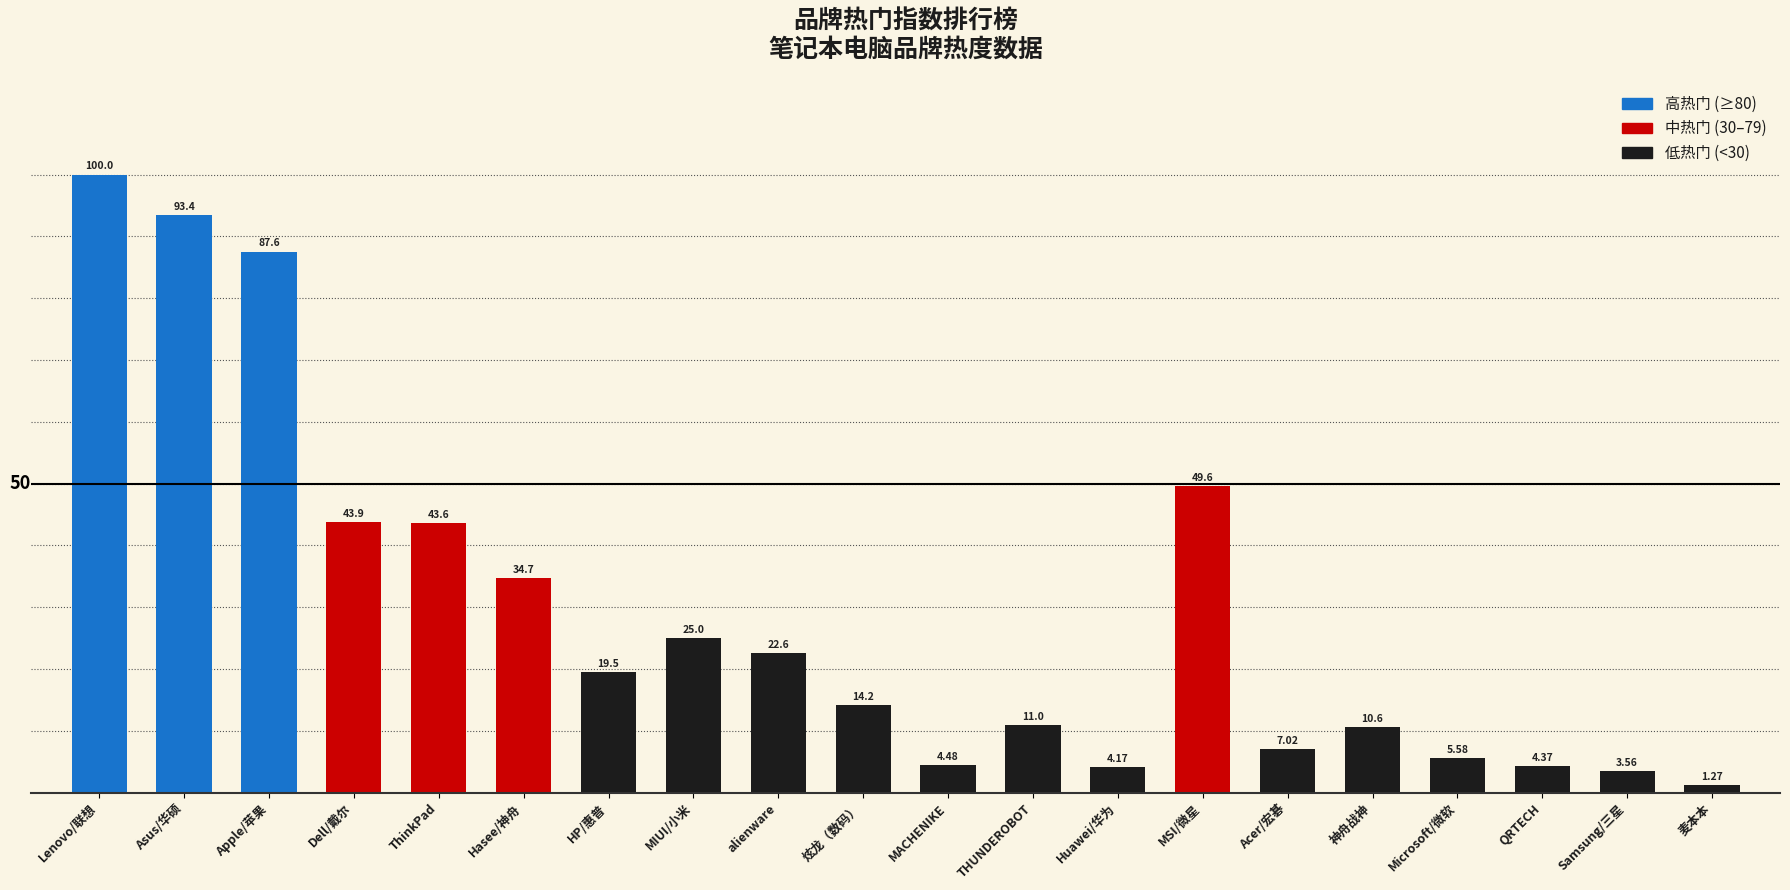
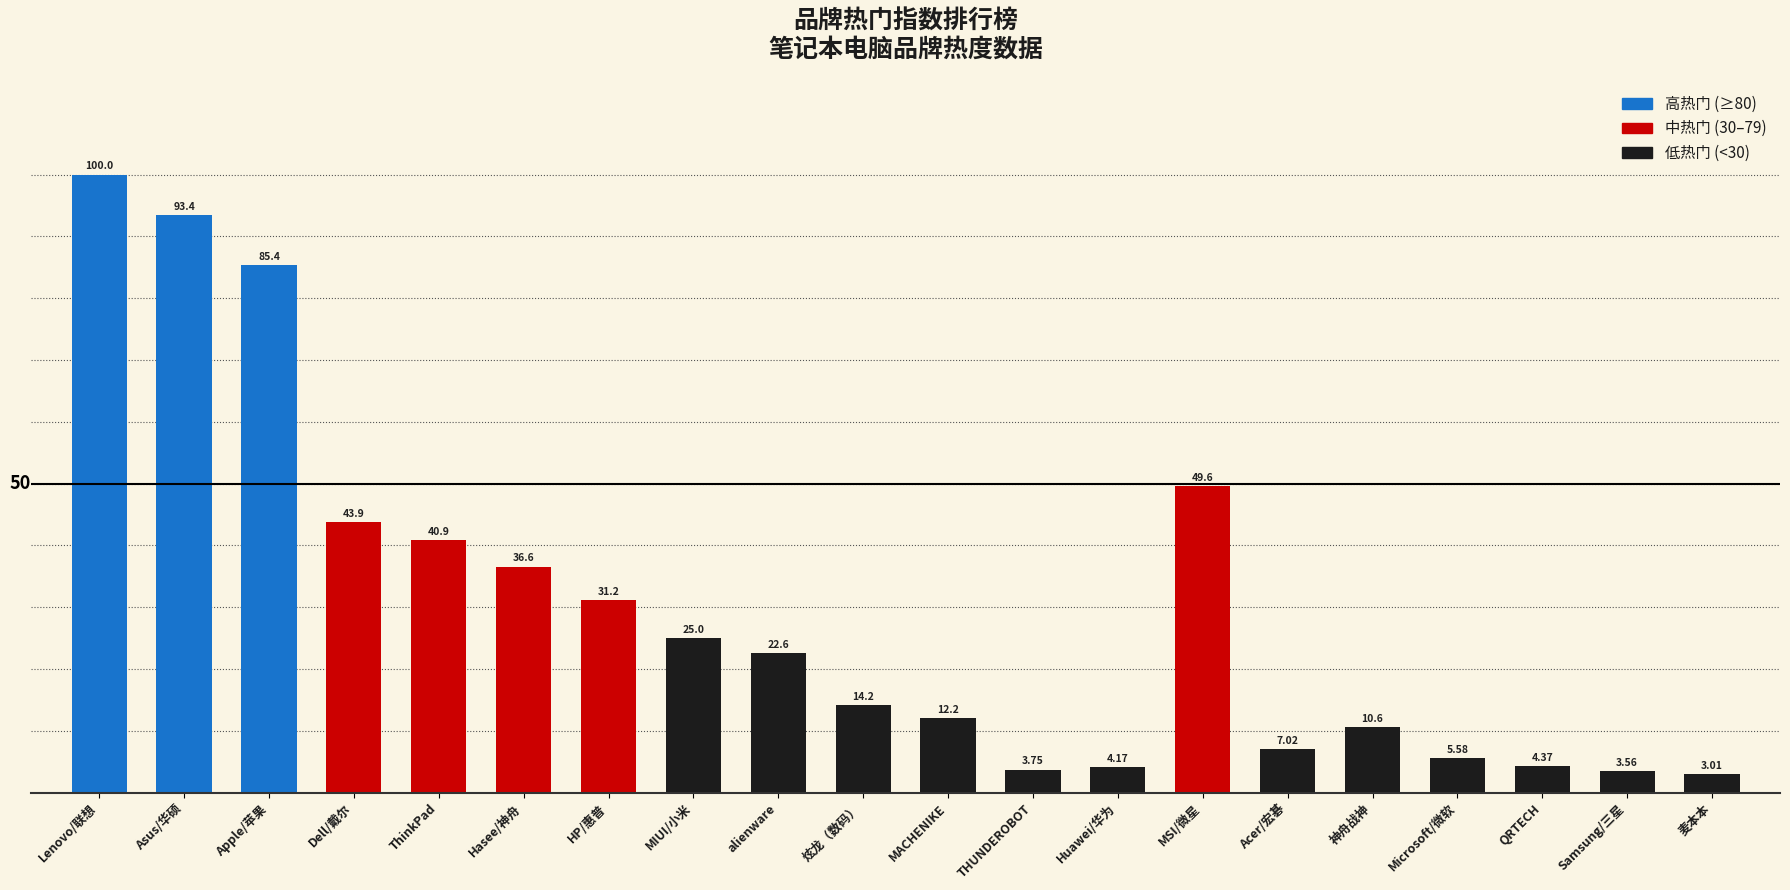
Apple/苹果: 87.6 -> 85.4
ThinkPad: 43.6 -> 40.9
Hasee/神舟: 34.7 -> 36.6
HP/惠普: 19.5 -> 31.2
MACHENIKE: 4.48 -> 12.2
THUNDEROBOT: 11.0 -> 3.75
麦本本: 1.27 -> 3.01
